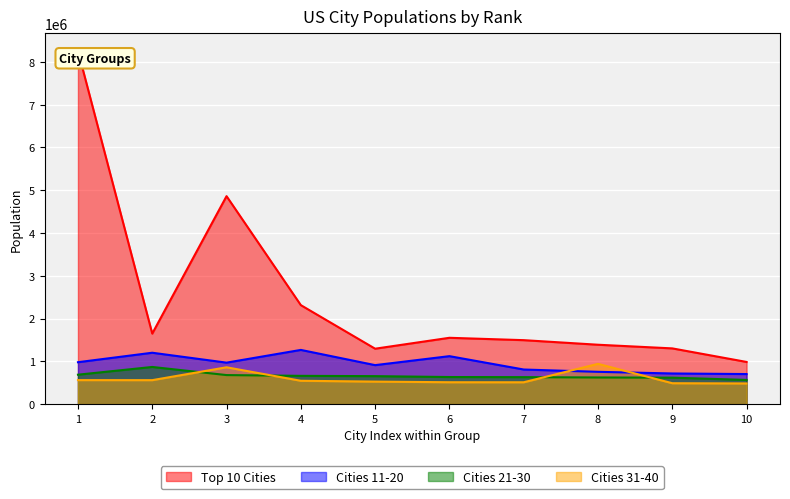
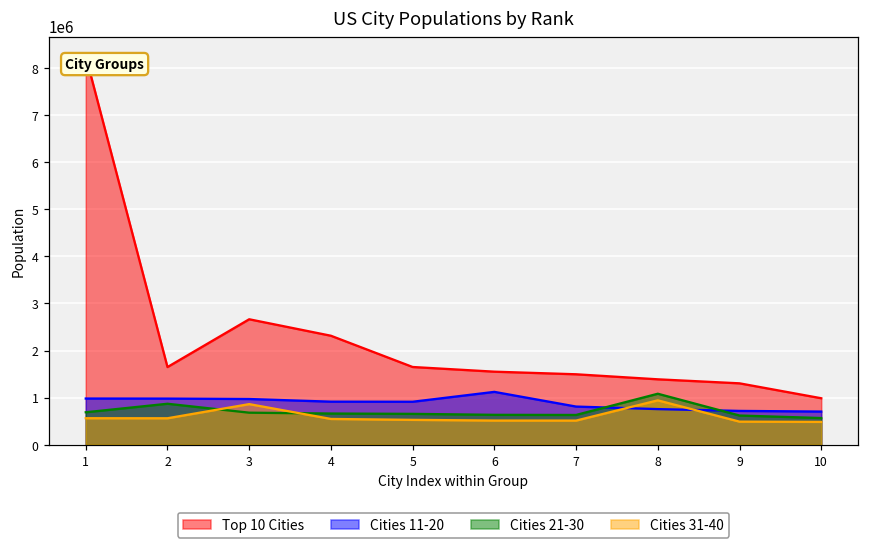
Cities 11-20, 2: 1200000 -> 1000000
Top 10 Cities, 3: 4900000 -> 2700000
Cities 11-20, 4: 1300000 -> 900000
Top 10 Cities, 5: 1300000 -> 1700000
Cities 21-30, 8: 600000 -> 1100000
